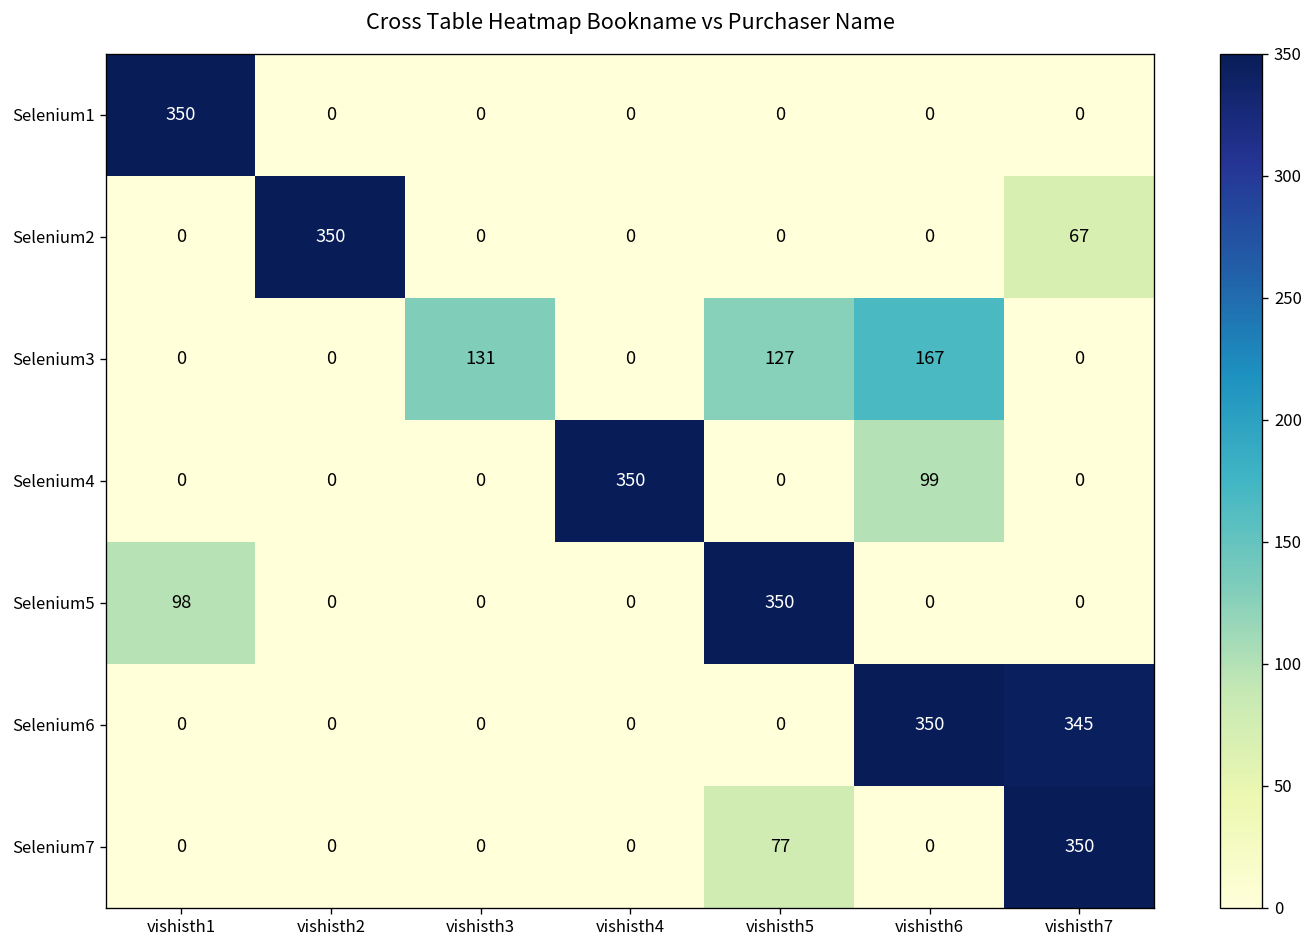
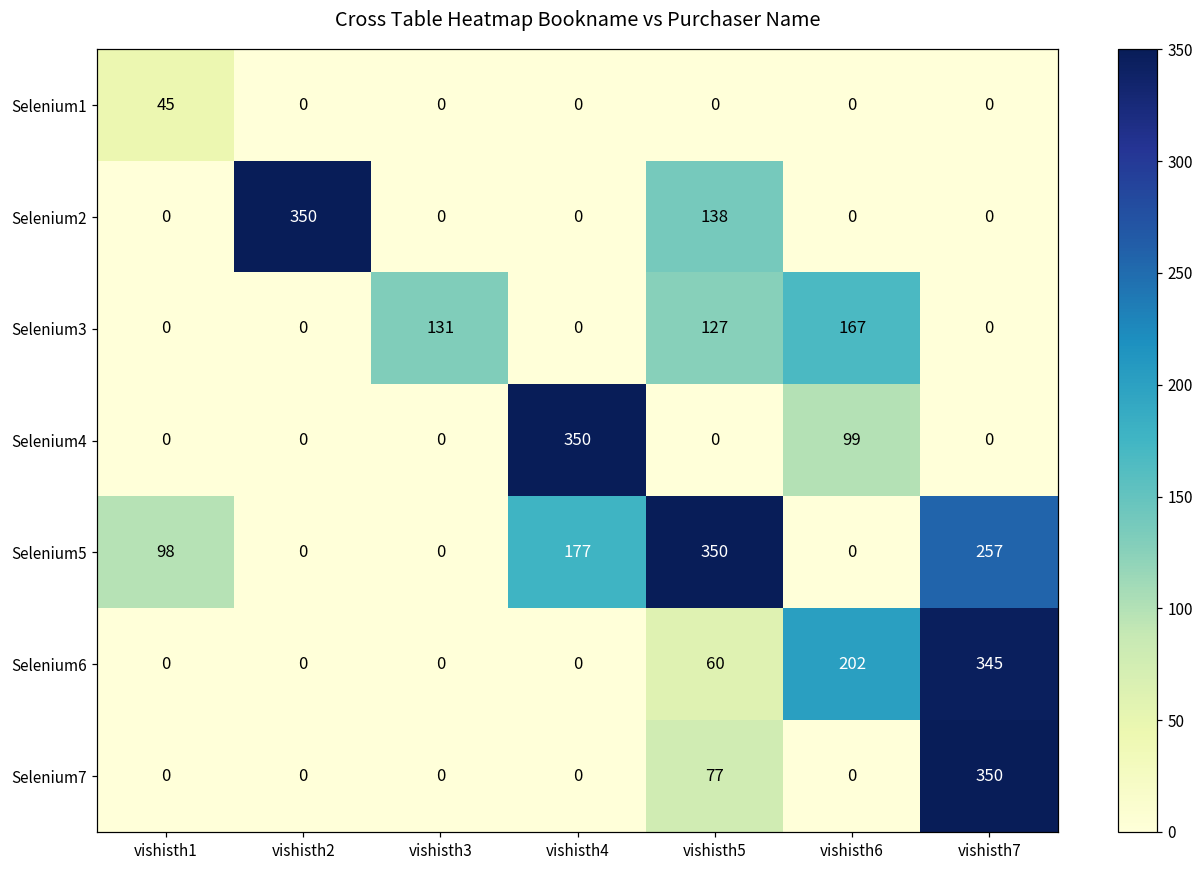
Selenium1, vishisth1: 350 -> 45
Selenium2, vishisth5: 0 -> 138
Selenium2, vishisth7: 67 -> 0
Selenium5, vishisth4: 0 -> 177
Selenium5, vishisth7: 0 -> 257
Selenium6, vishisth5: 0 -> 60
Selenium6, vishisth6: 350 -> 202
